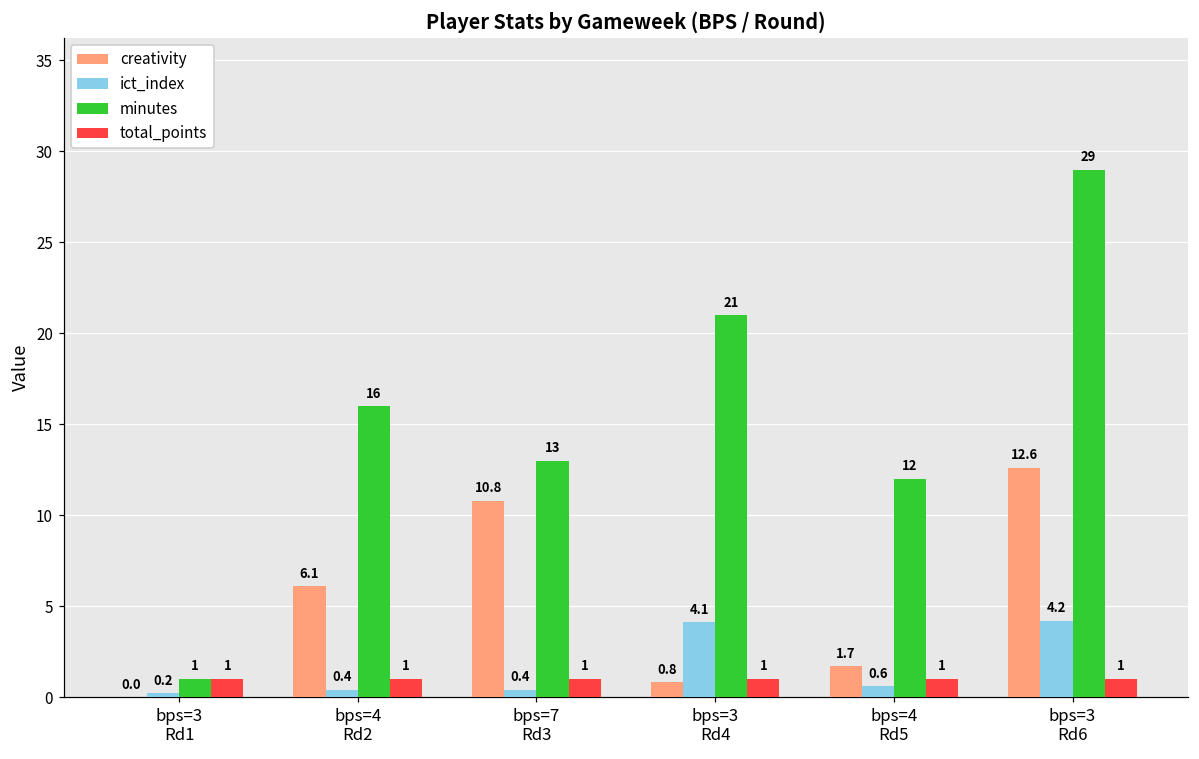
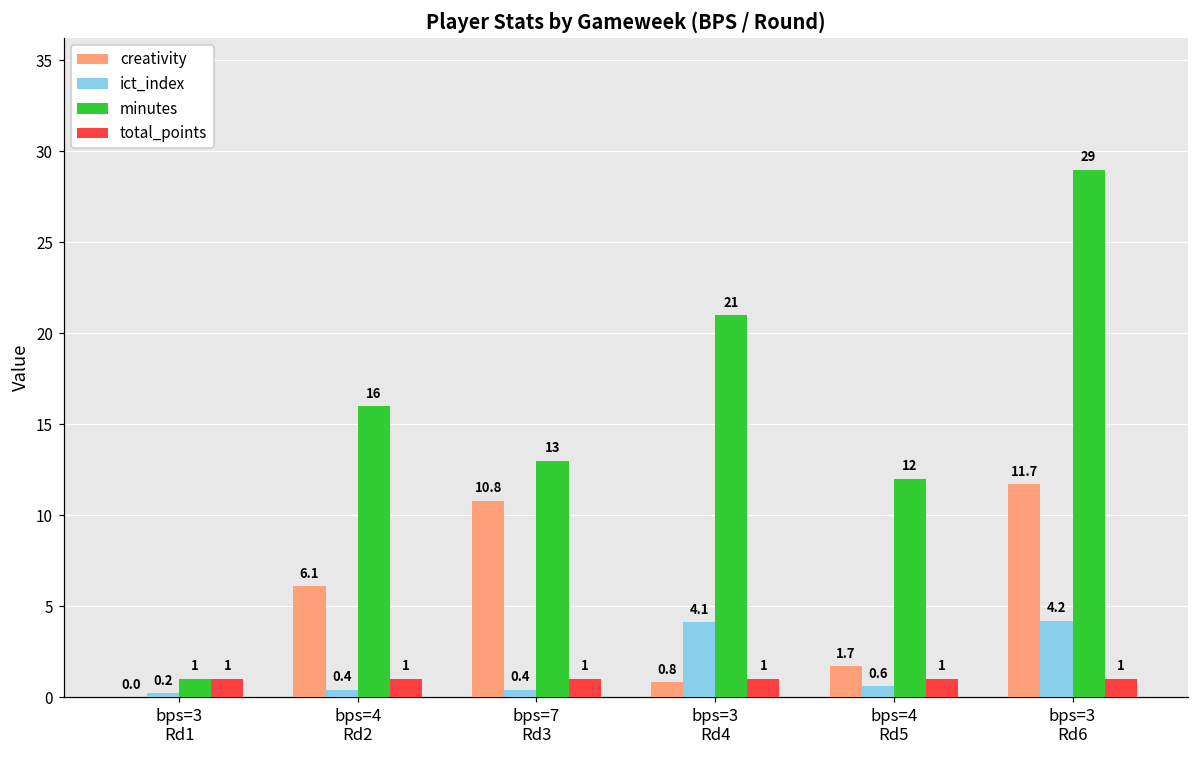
creativity, bps=3 Rd6: 12.6 -> 11.7
